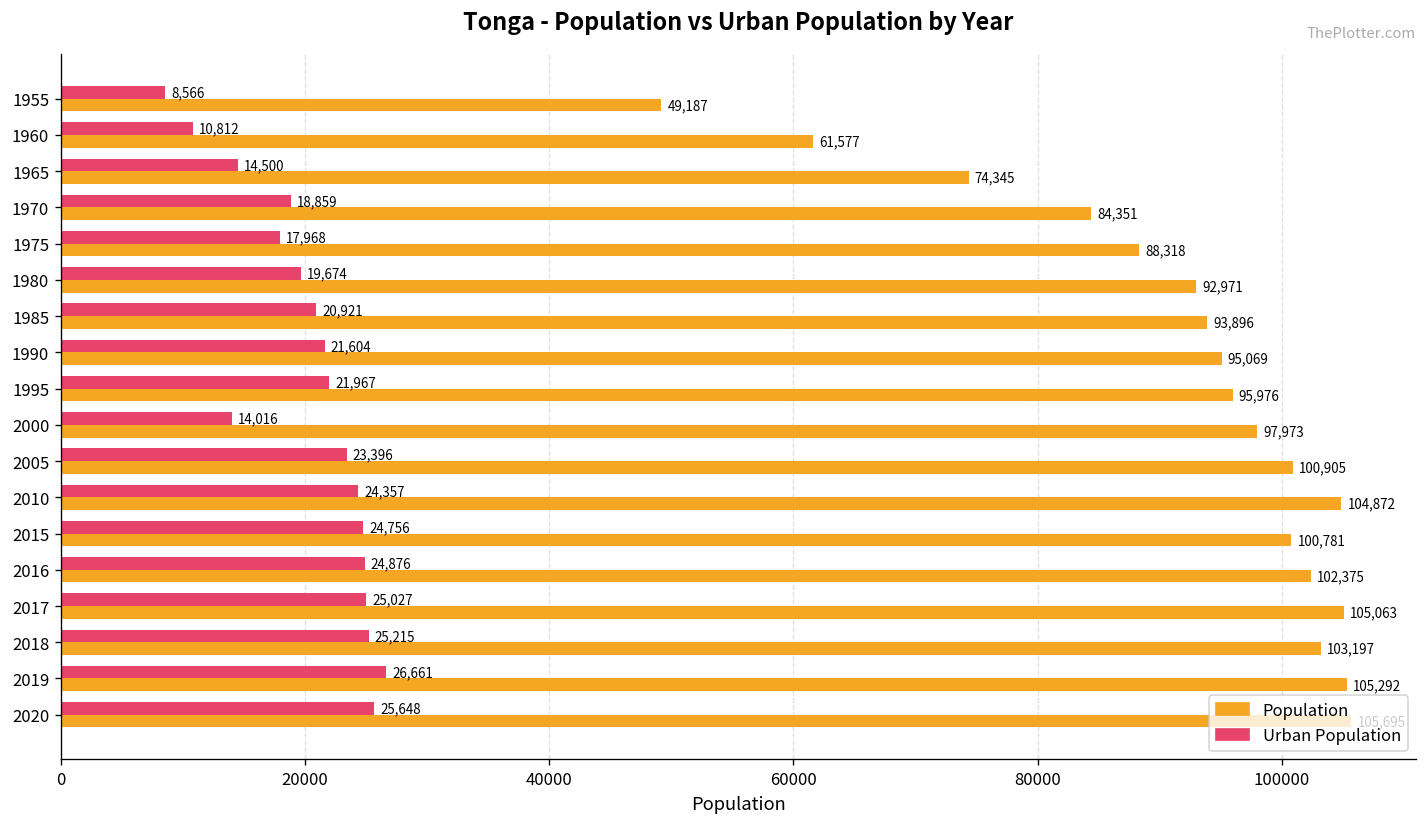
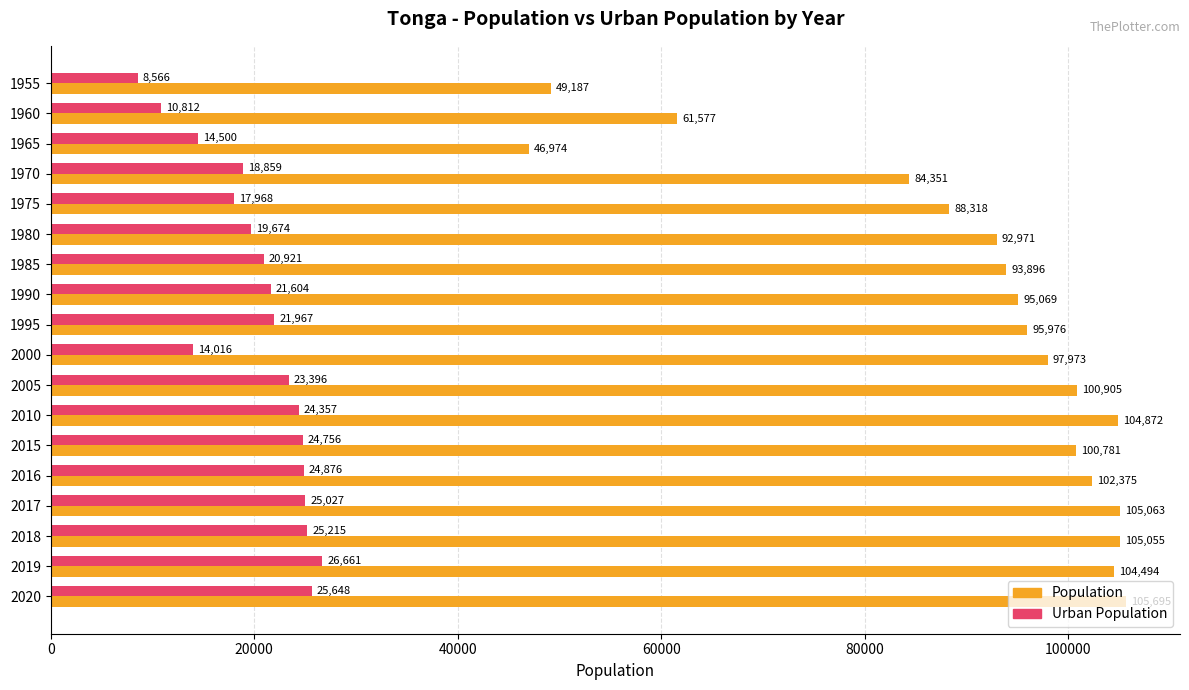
Population, 1965: 74,345 -> 46,974
Population, 2018: 103,197 -> 105,055
Population, 2019: 105,292 -> 104,494
